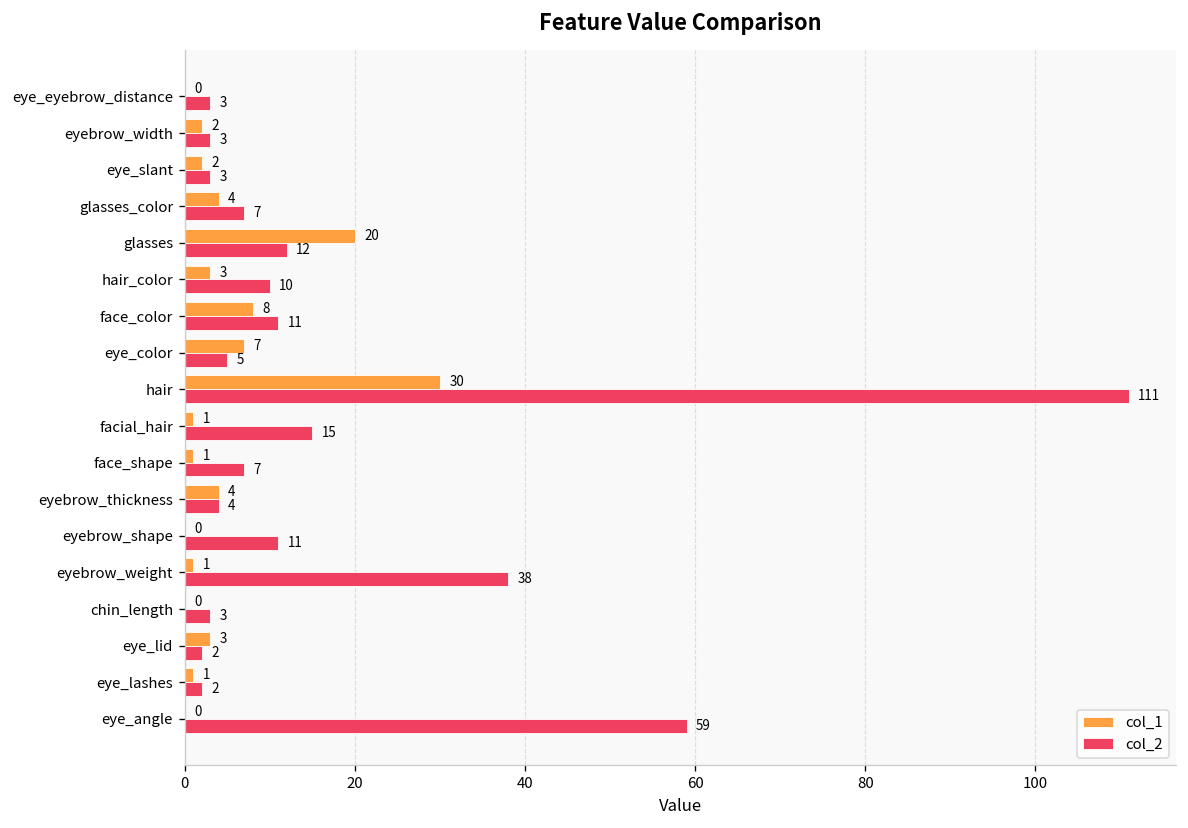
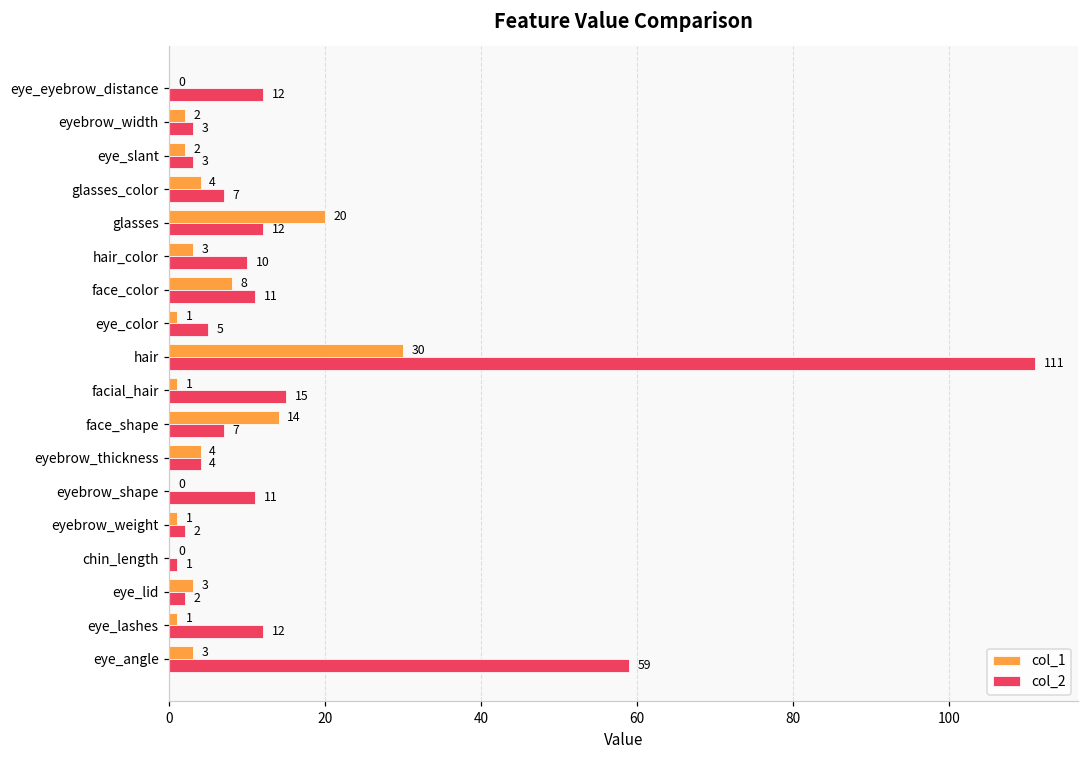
col_2, eye_eyebrow_distance: 3 -> 12
col_1, eye_color: 7 -> 1
col_1, face_shape: 1 -> 14
col_2, eyebrow_weight: 38 -> 2
col_2, chin_length: 3 -> 1
col_2, eye_lashes: 2 -> 12
col_1, eye_angle: 0 -> 3
